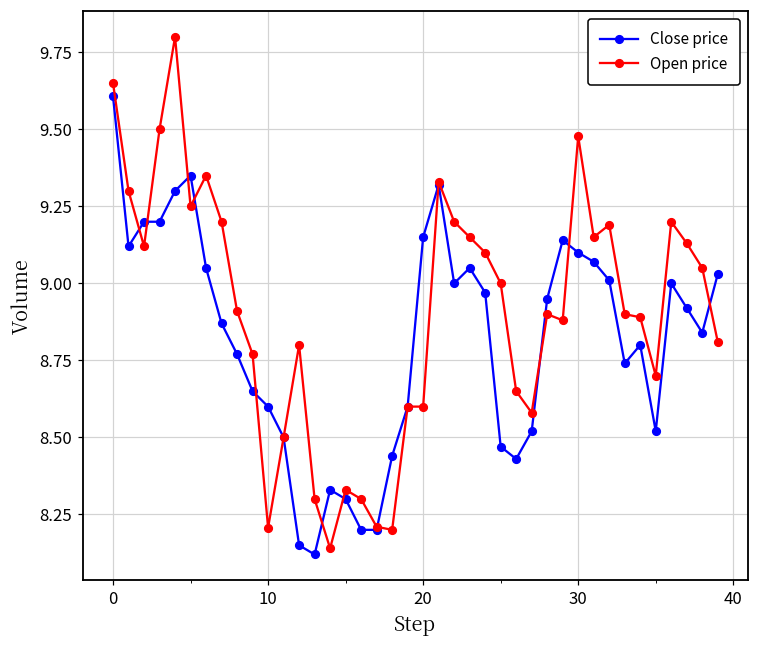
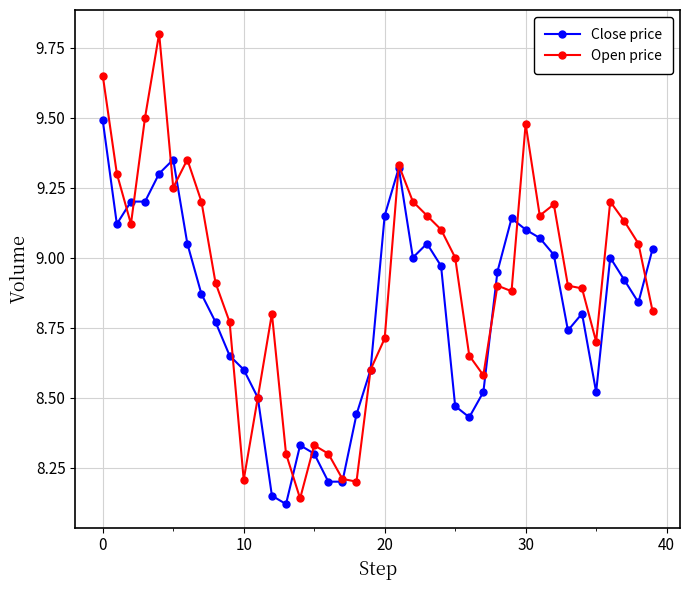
Close price, 0: 9.61 -> 9.49
Open price, 20: 8.60 -> 8.71
